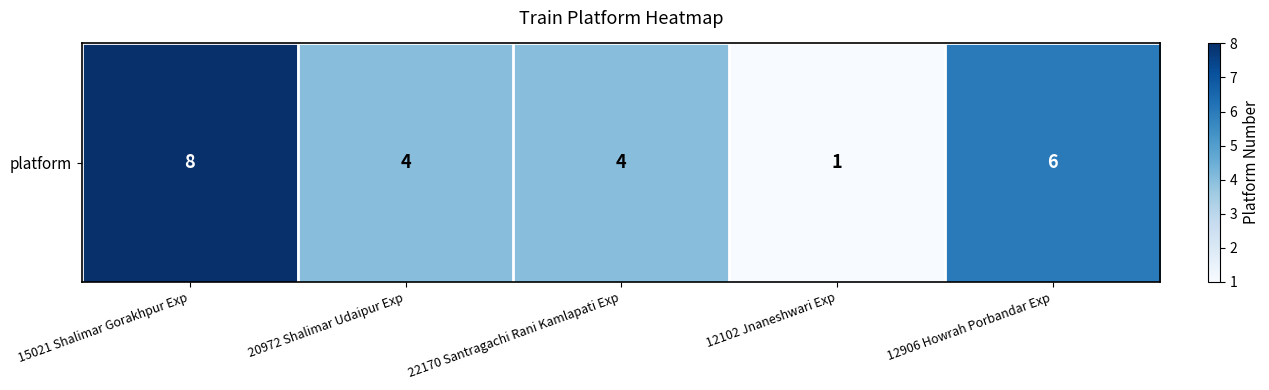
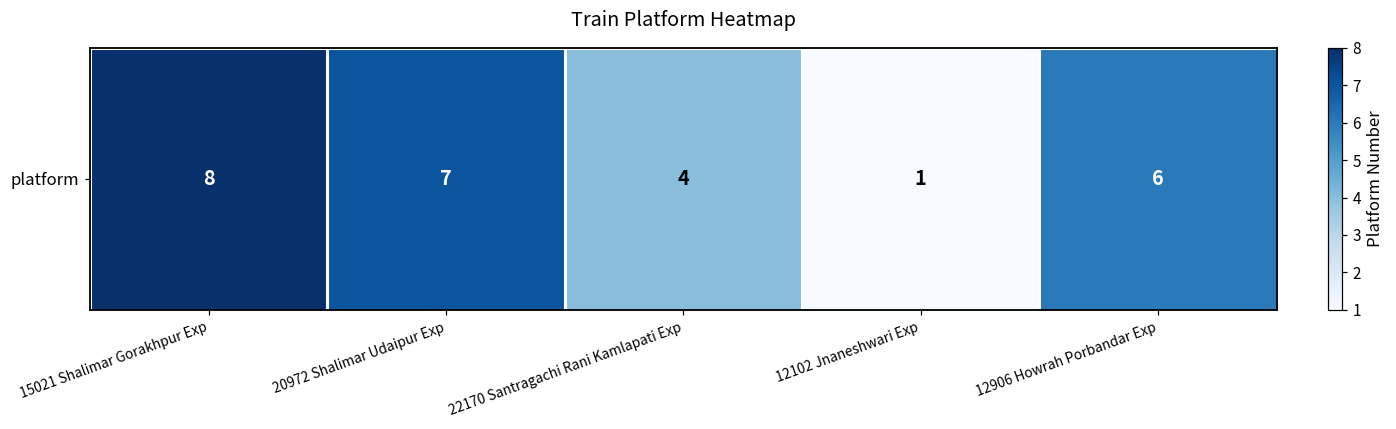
platform, 20972 Shalimar Udaipur Exp: 4 -> 7
